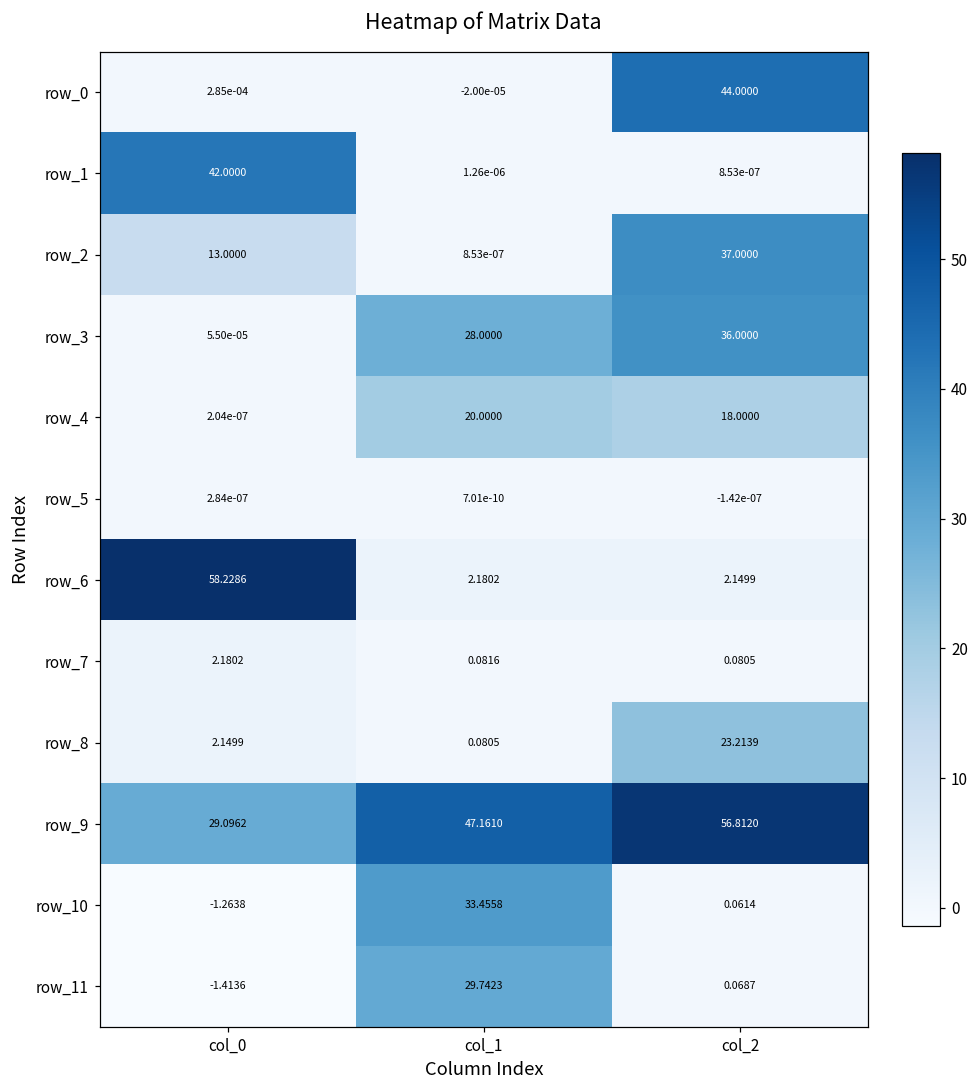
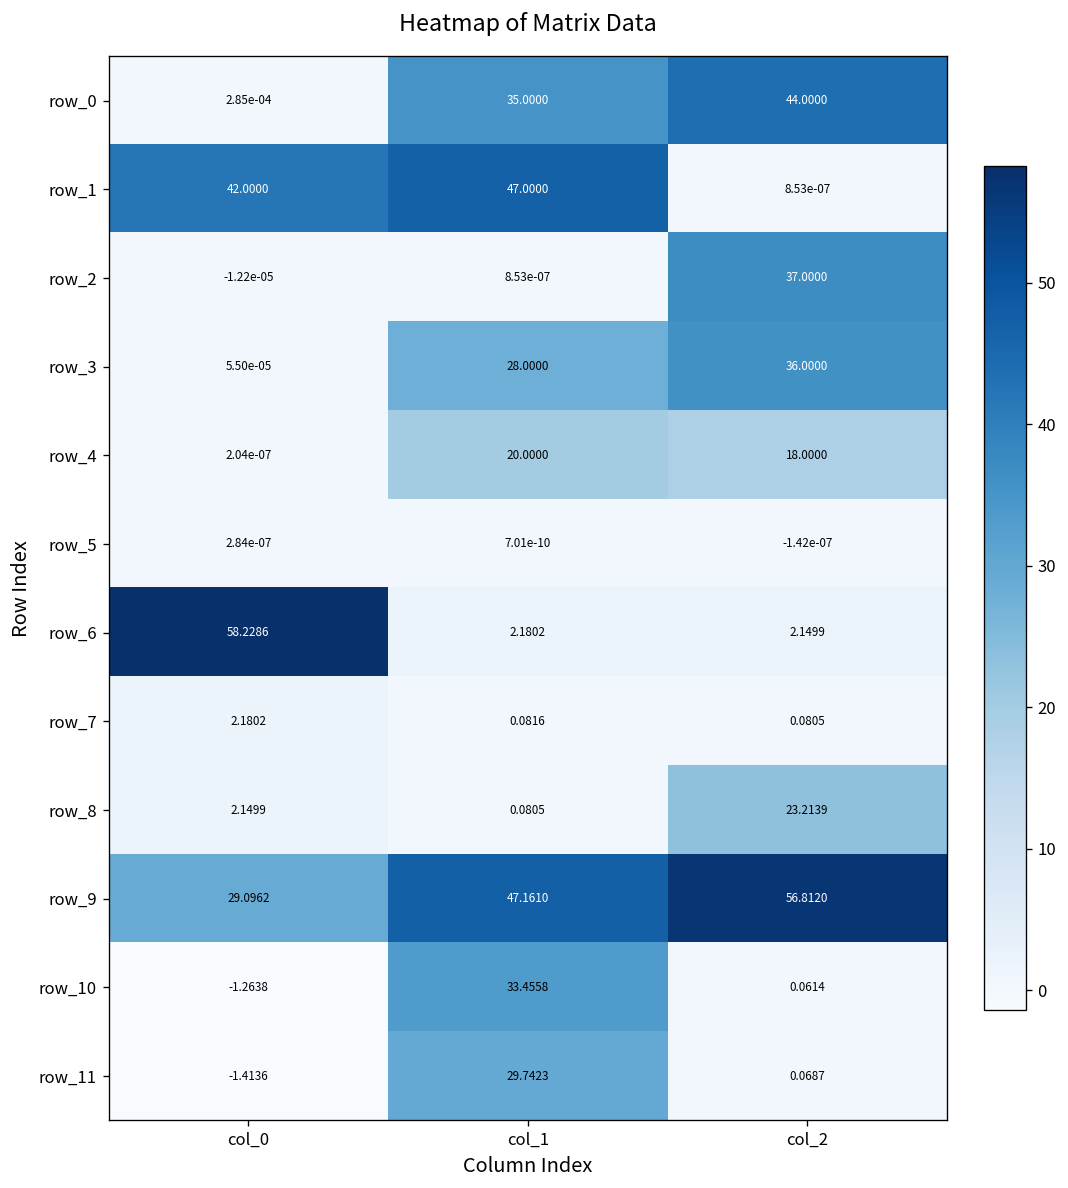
row_0, col_1: -2.00e-05 -> 35.0000
row_1, col_1: 1.26e-06 -> 47.0000
row_2, col_0: 13.0000 -> -1.22e-05
